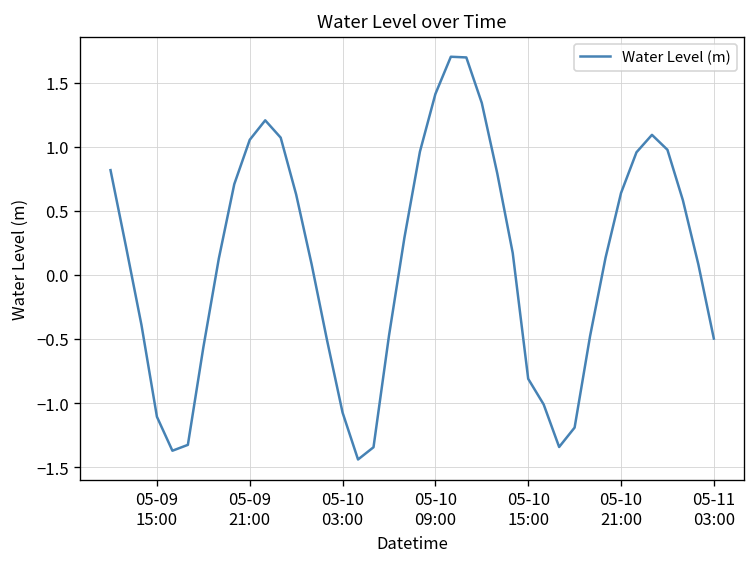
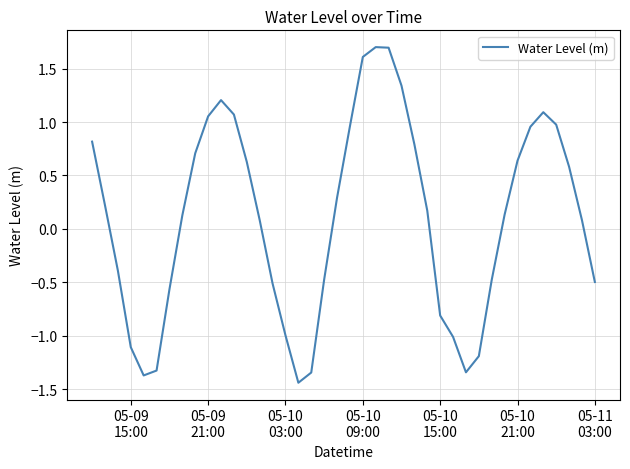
05-10 03:00: -1.07 -> -1.00
05-10 09:00: 1.41 -> 1.61
